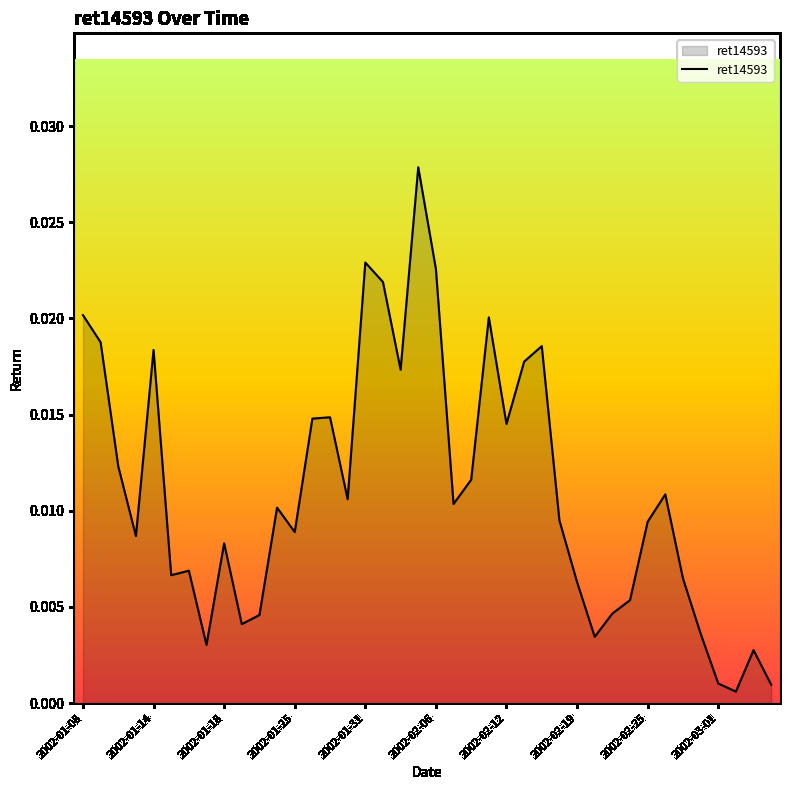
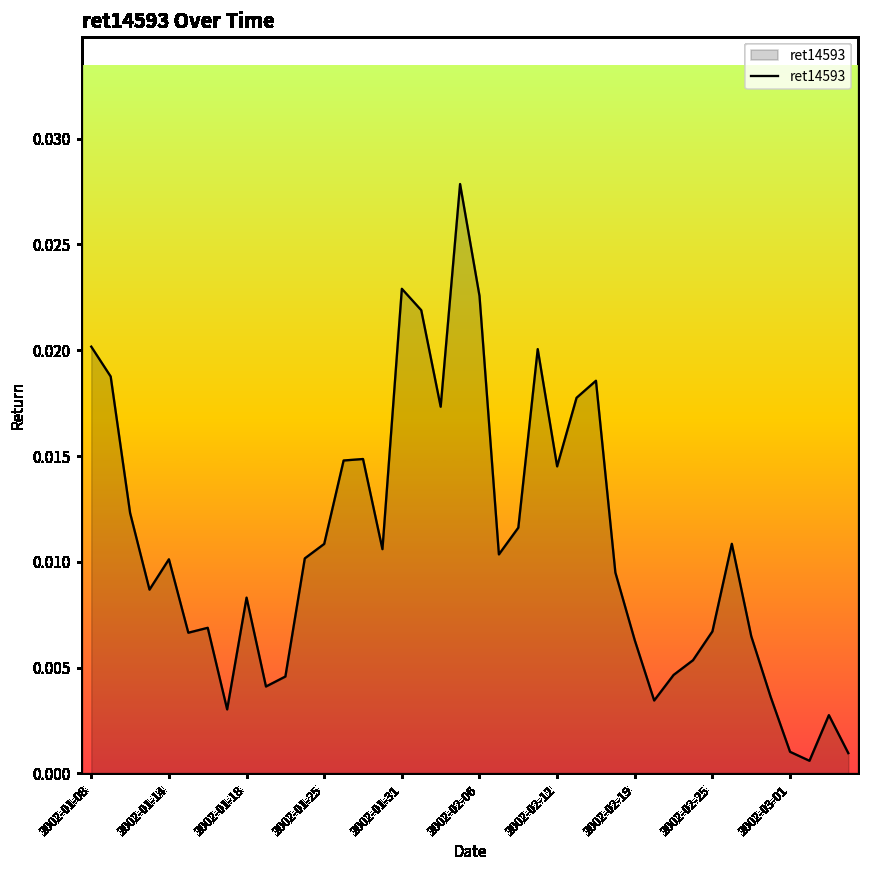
2002-01-14: 0.0184 -> 0.0101
2002-01-25: 0.0089 -> 0.0108
2002-02-25: 0.0094 -> 0.0067
